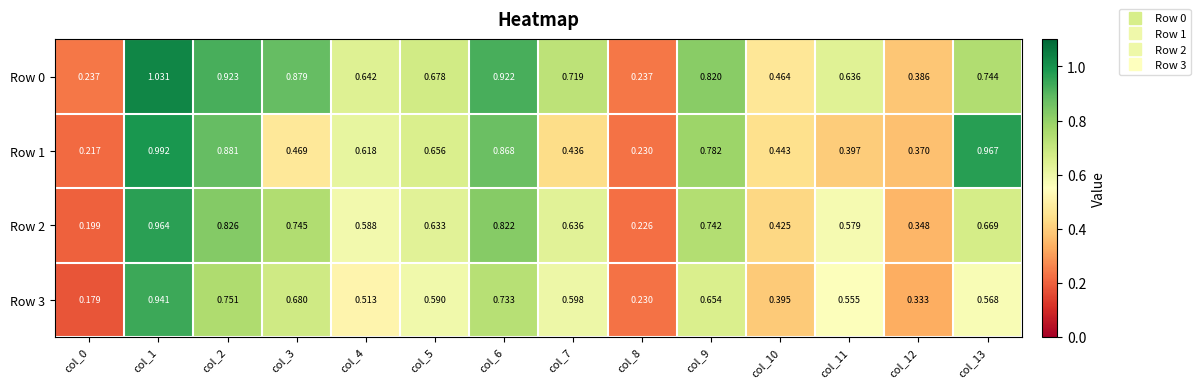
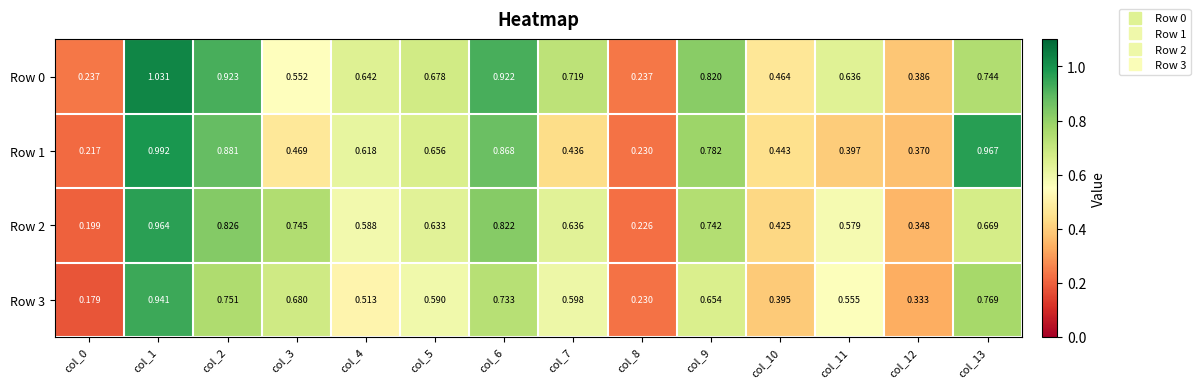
Row 0, col_3: 0.879 -> 0.552
Row 3, col_13: 0.568 -> 0.769
